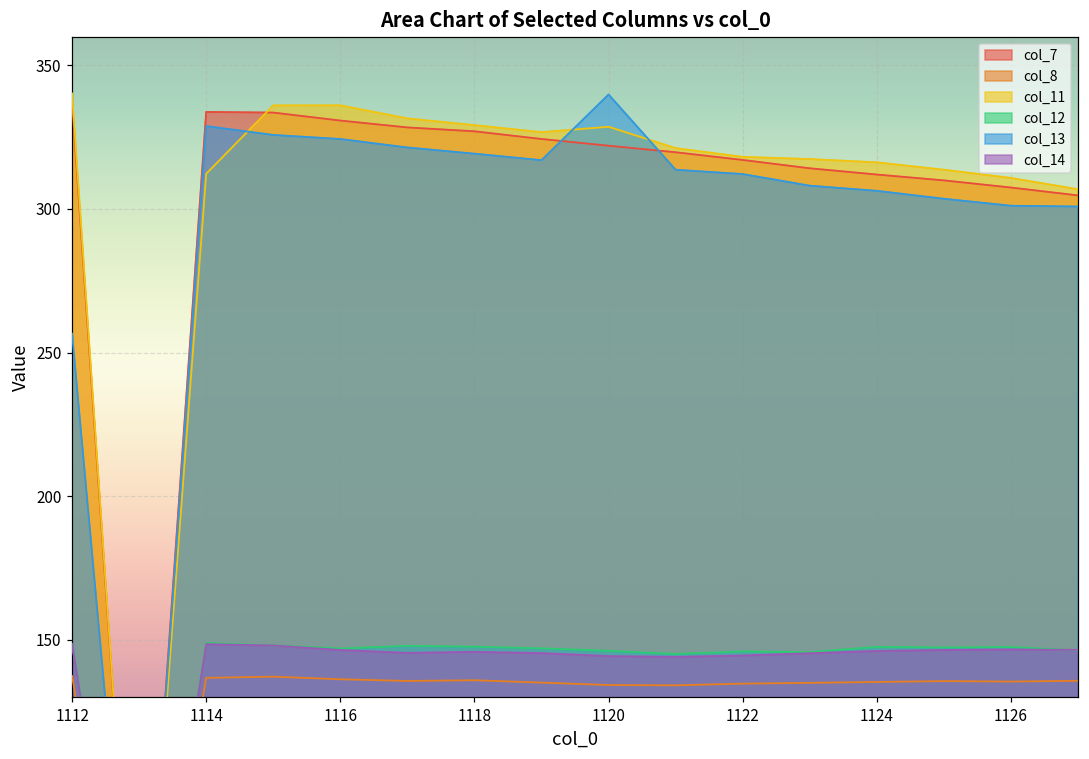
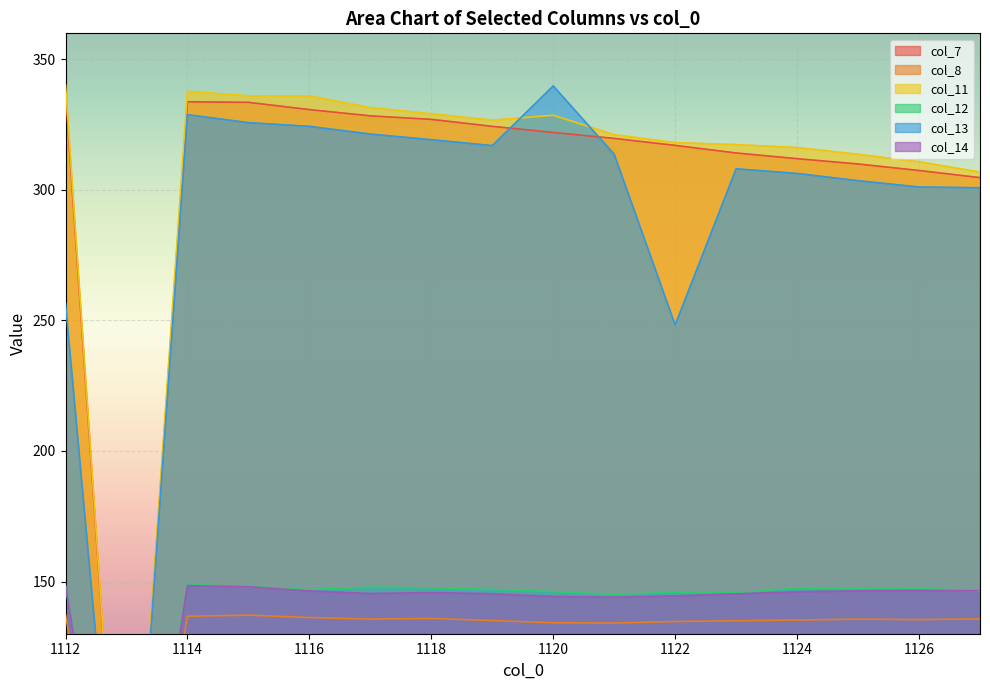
col_11, 1114: 312 -> 338
col_13, 1122: 312 -> 248
